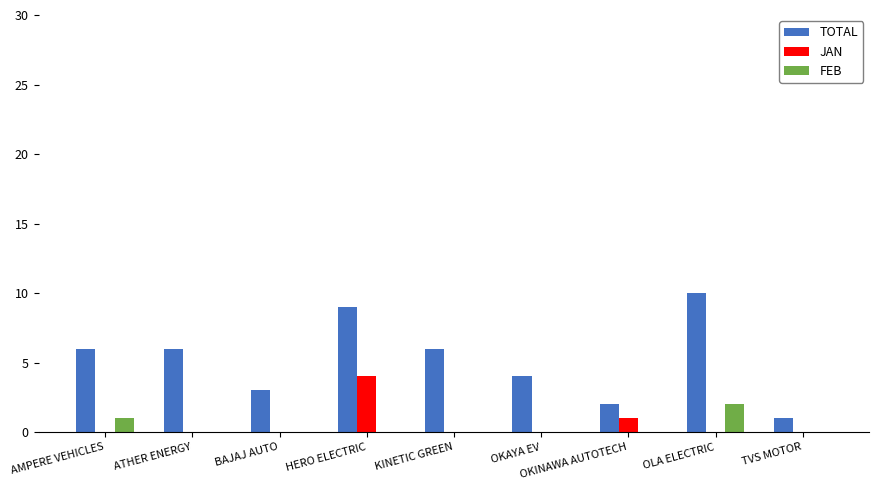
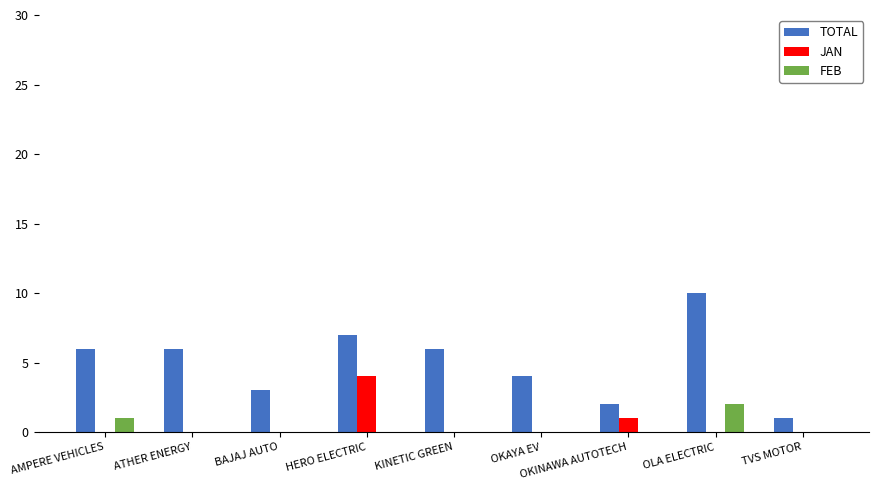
TOTAL, HERO ELECTRIC: 9 -> 7
